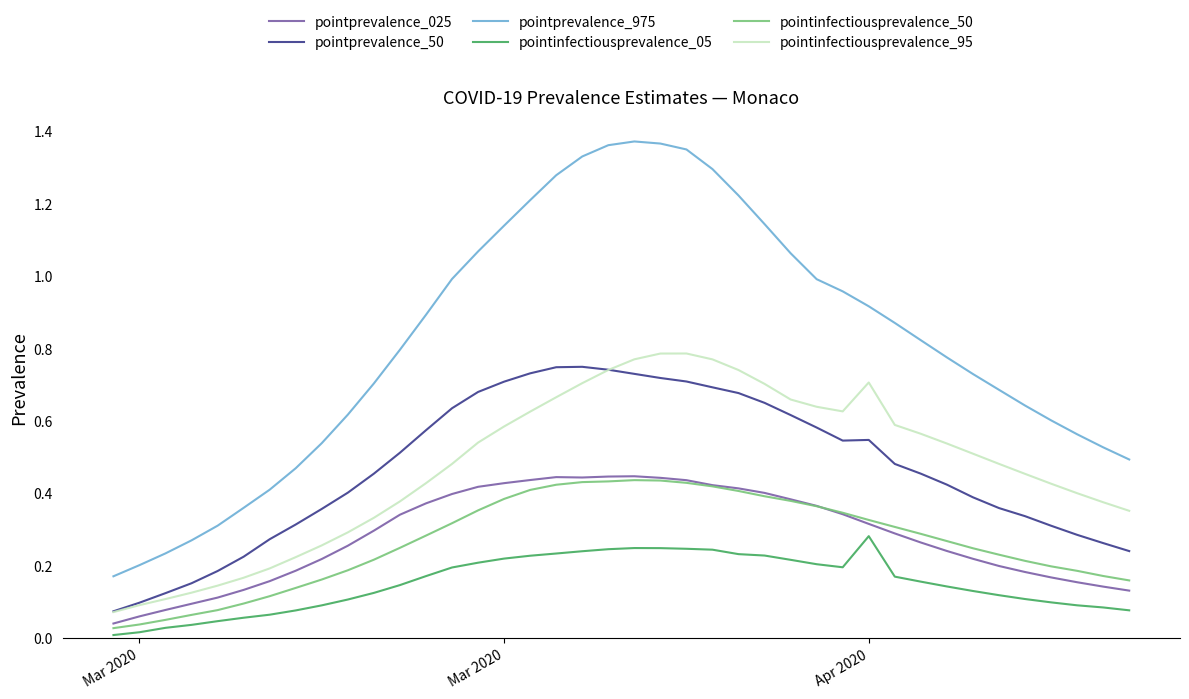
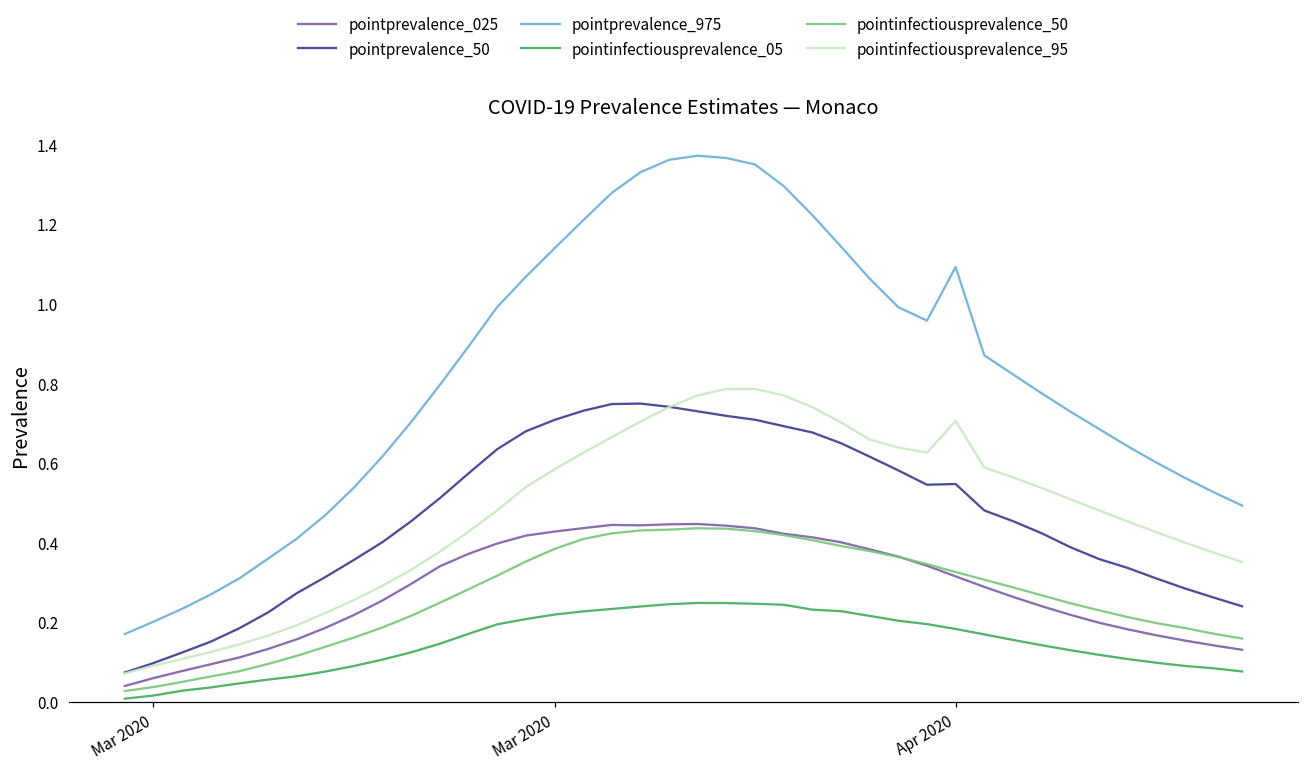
pointprevalence_975, Apr 2020: 0.92 -> 1.09
pointinfectiousprevalence_05, Apr 2020: 0.28 -> 0.18
